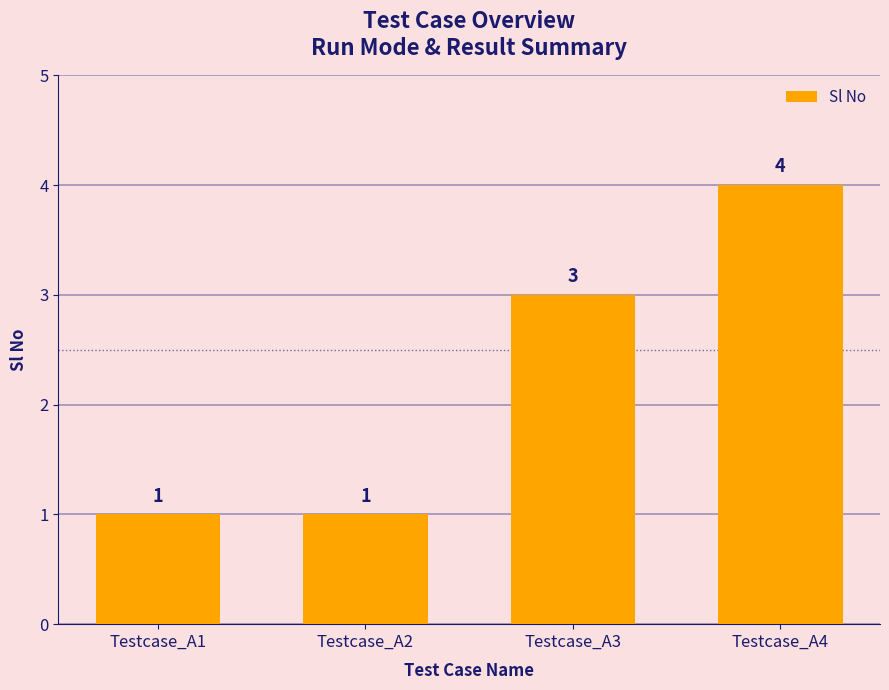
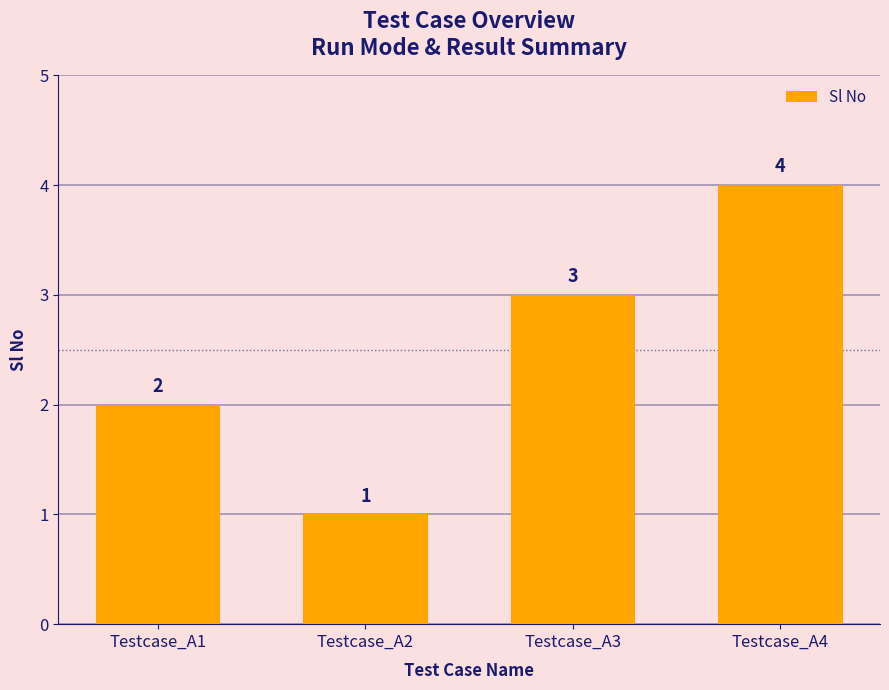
Testcase_A1: 1 -> 2
